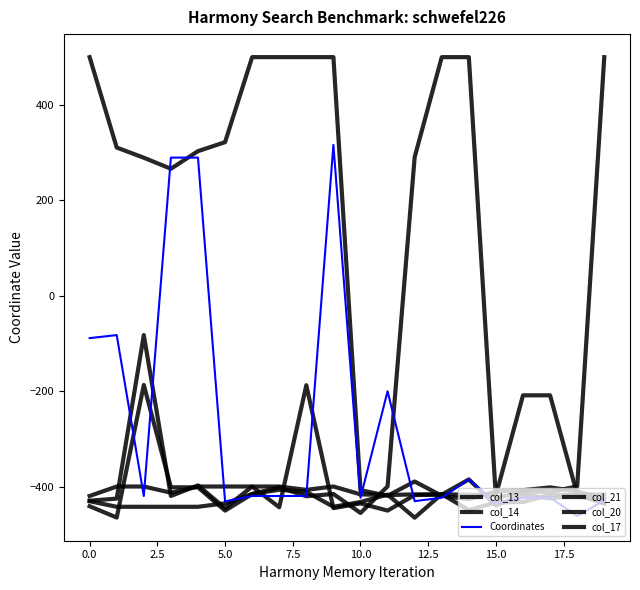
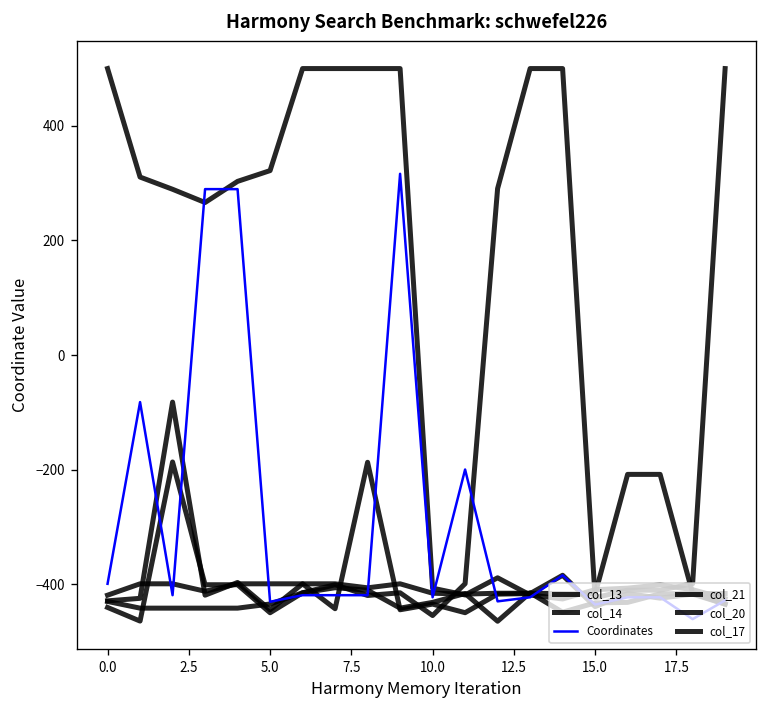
Coordinates, 0.0: -90 -> -400
